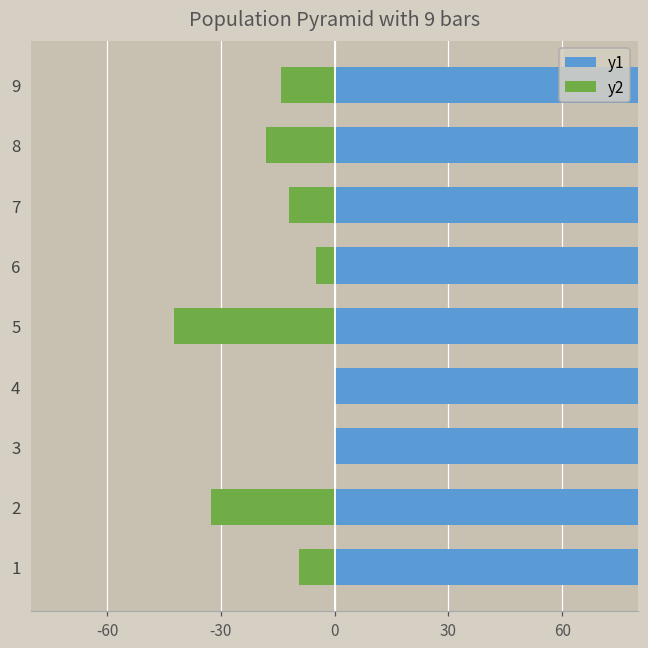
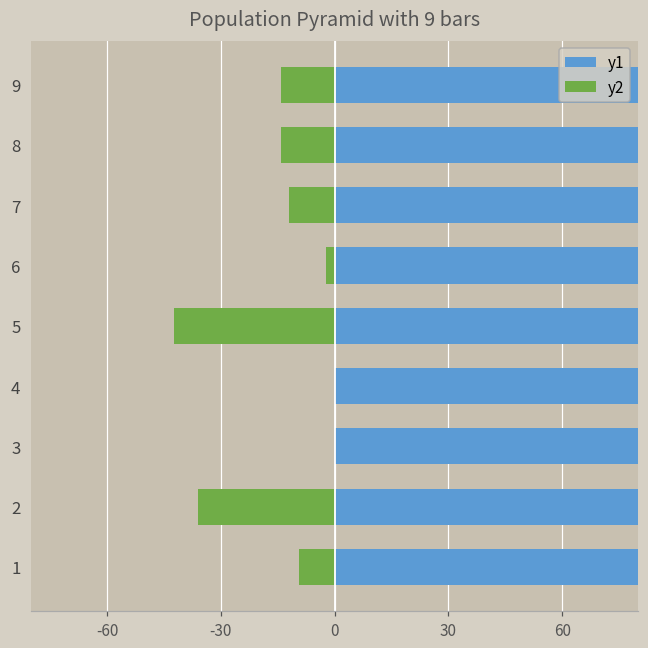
y2, 8: -18 -> -14
y2, 6: -5 -> -2
y2, 2: -33 -> -36
